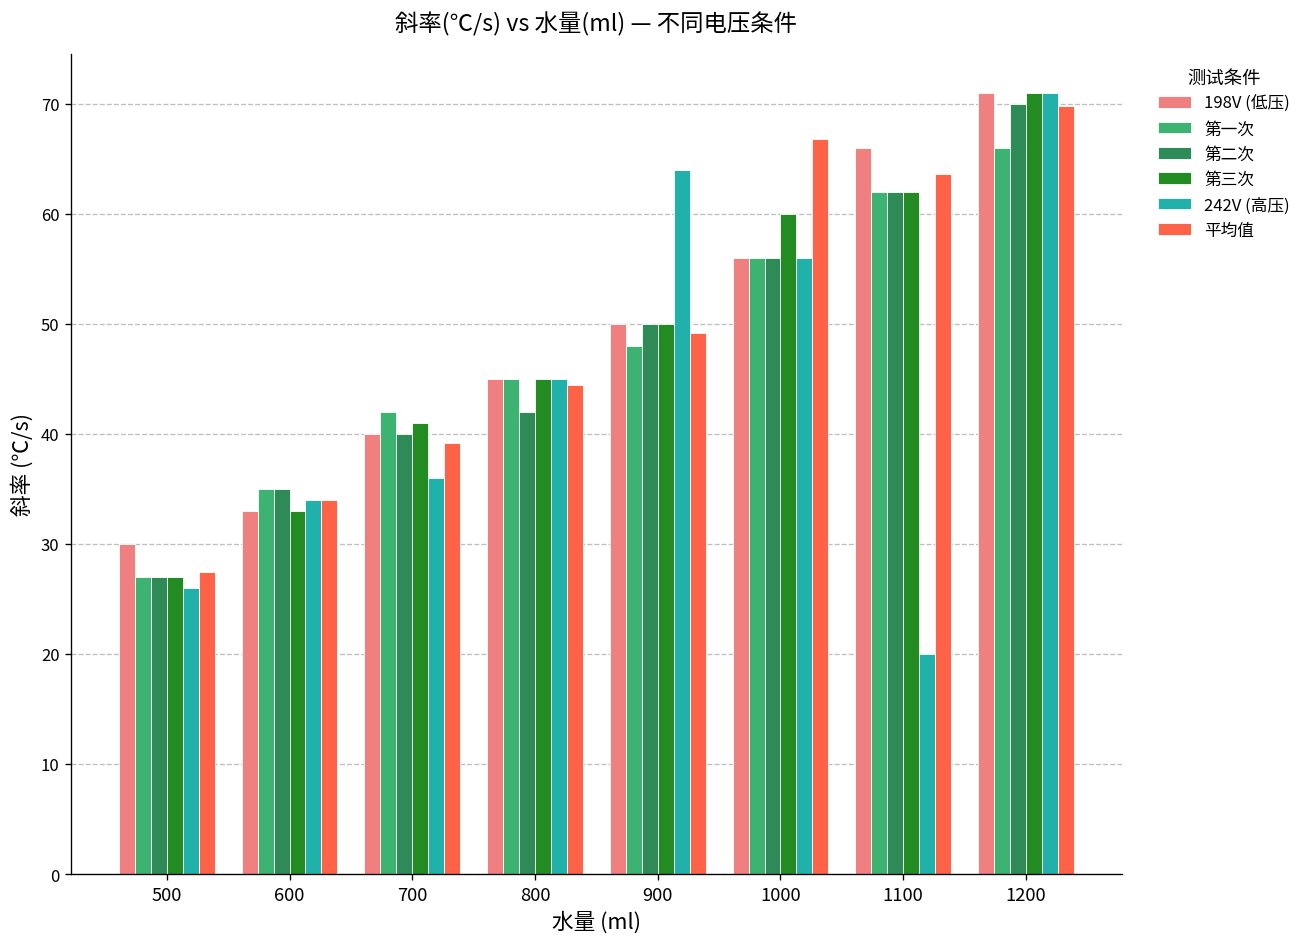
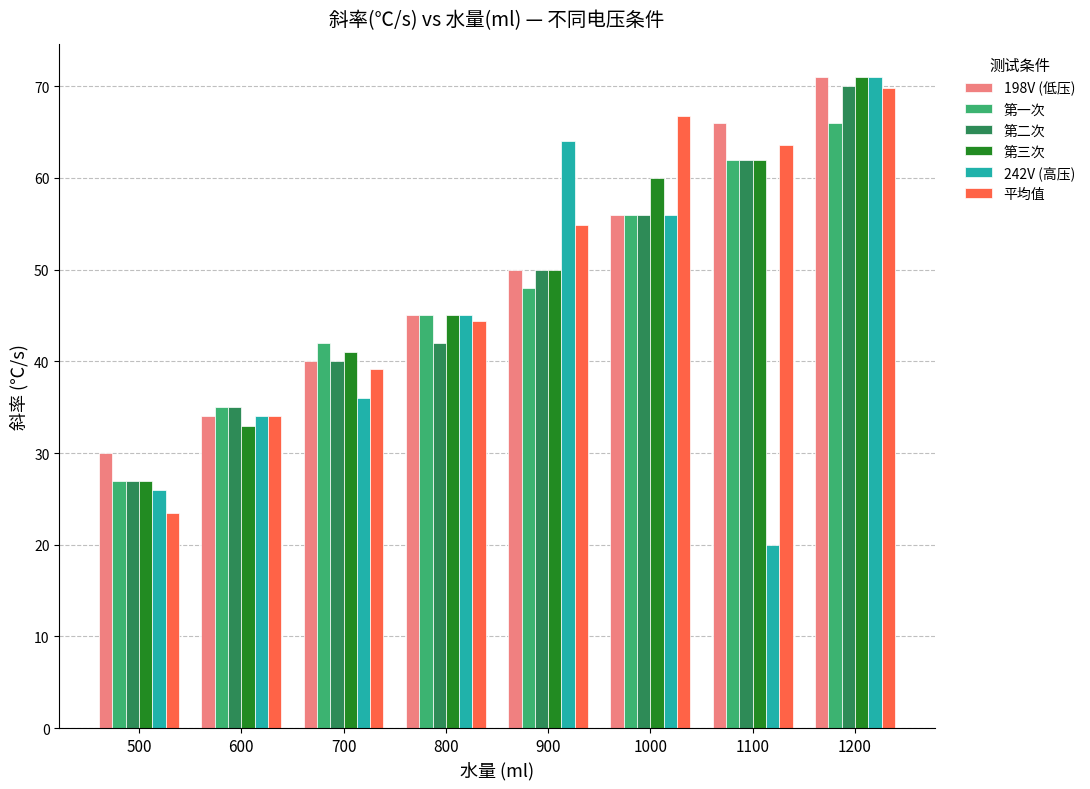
平均值, 500: 27 -> 24
198V (低压), 600: 33 -> 34
平均值, 900: 49 -> 55
